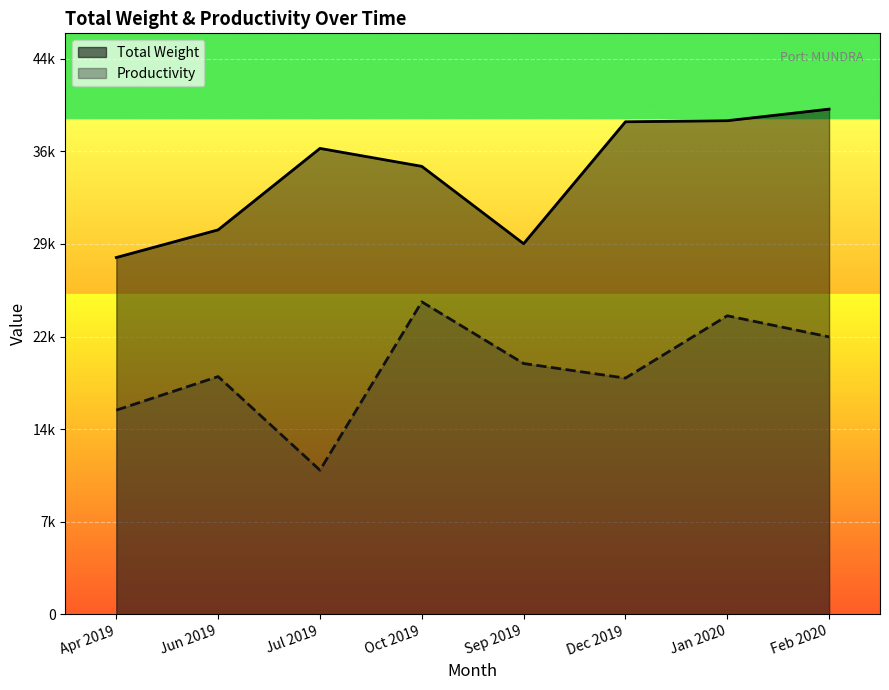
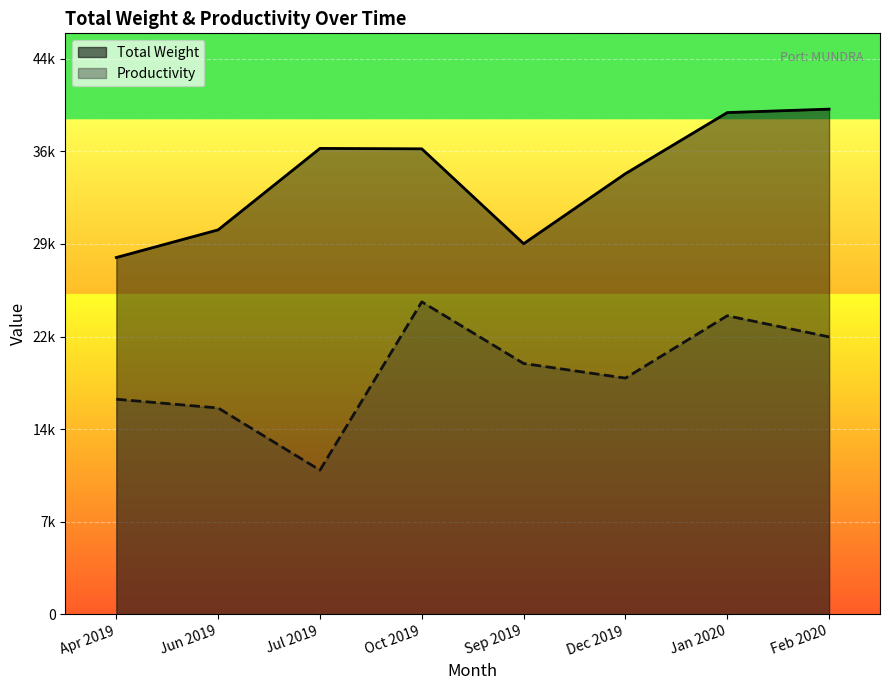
Productivity, Apr 2019: 16300 -> 17100
Productivity, Jun 2019: 18900 -> 16400
Total Weight, Oct 2019: 35700 -> 37000
Total Weight, Dec 2019: 39200 -> 35100
Total Weight, Jan 2020: 39300 -> 39900
